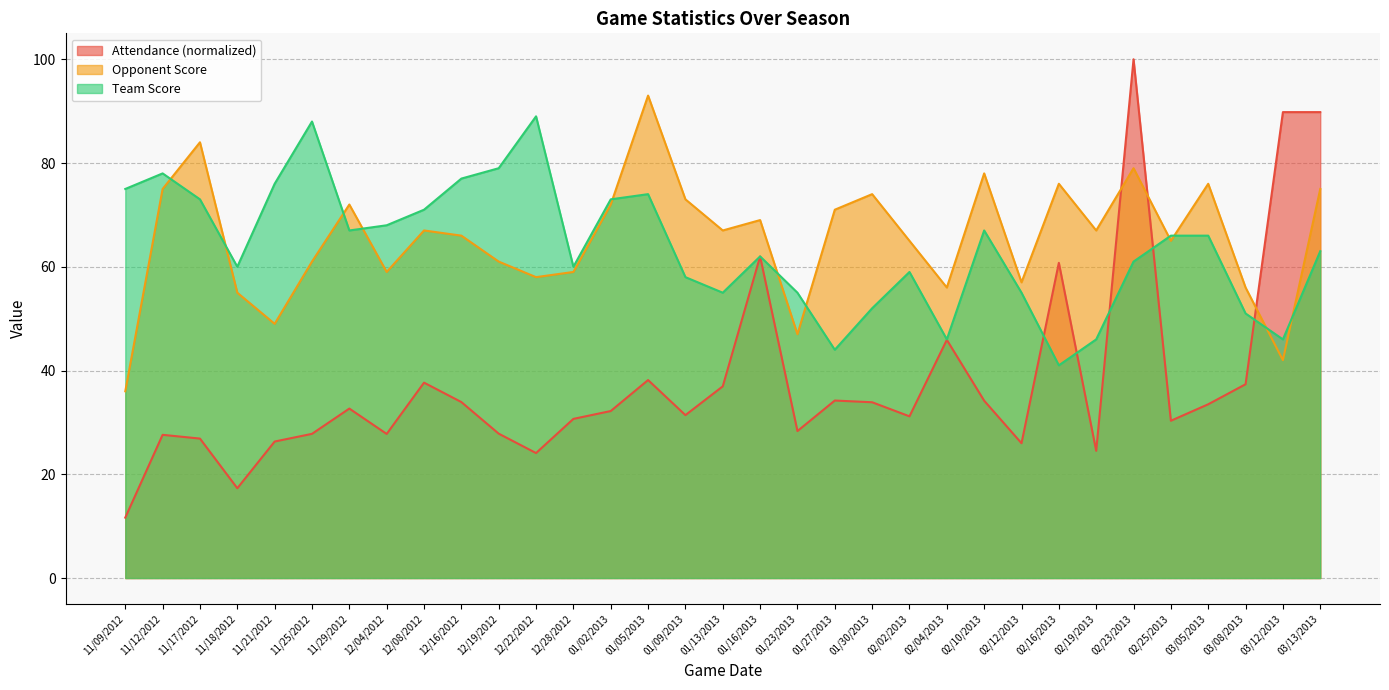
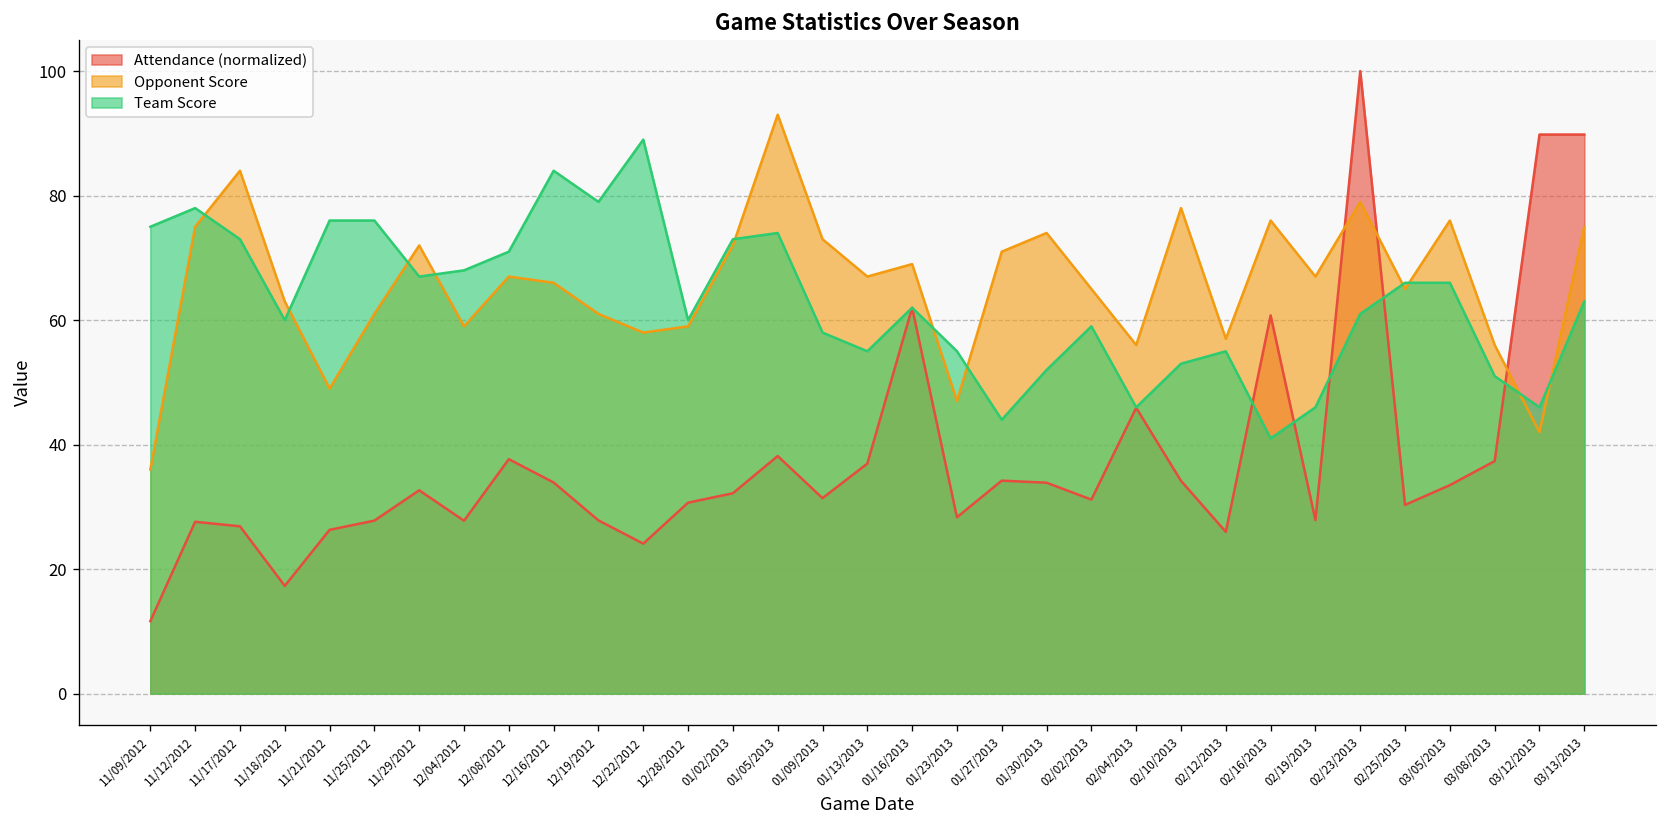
Opponent Score, 11/18/2012: 55 -> 63
Team Score, 11/25/2012: 88 -> 76
Team Score, 12/16/2012: 77 -> 84
Team Score, 02/10/2013: 67 -> 53
Attendance (normalized), 02/19/2013: 25 -> 28
